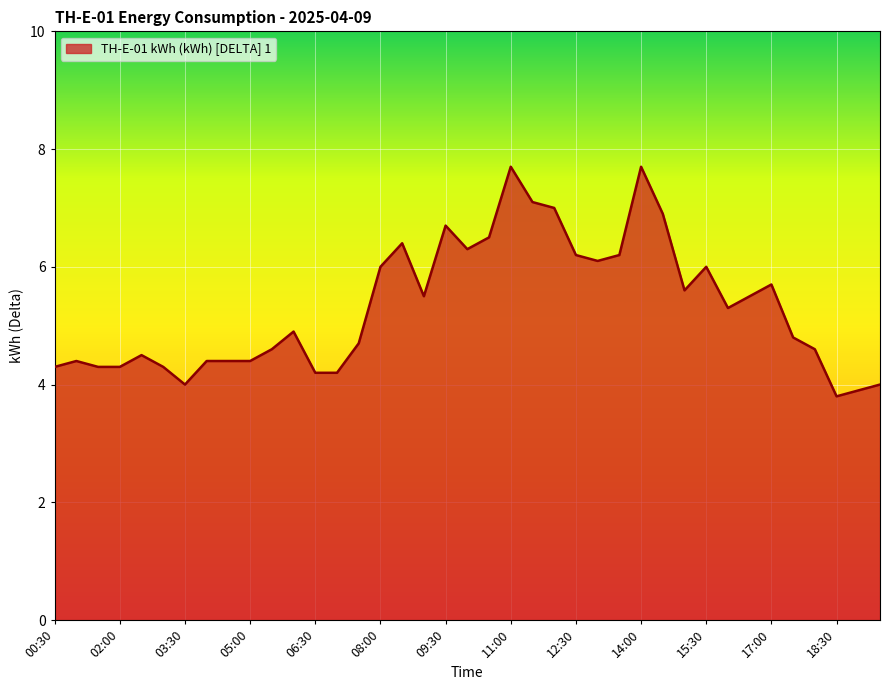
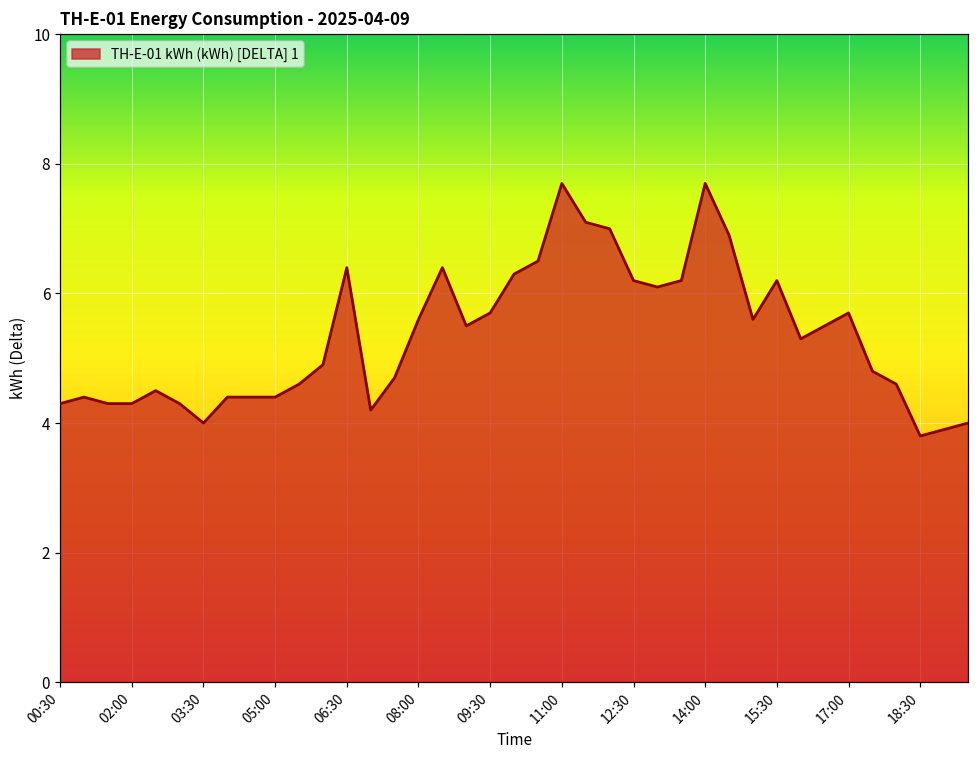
06:30: 4.2 -> 6.4
08:00: 6.0 -> 5.6
09:30: 6.7 -> 5.7
15:30: 6.0 -> 6.2
